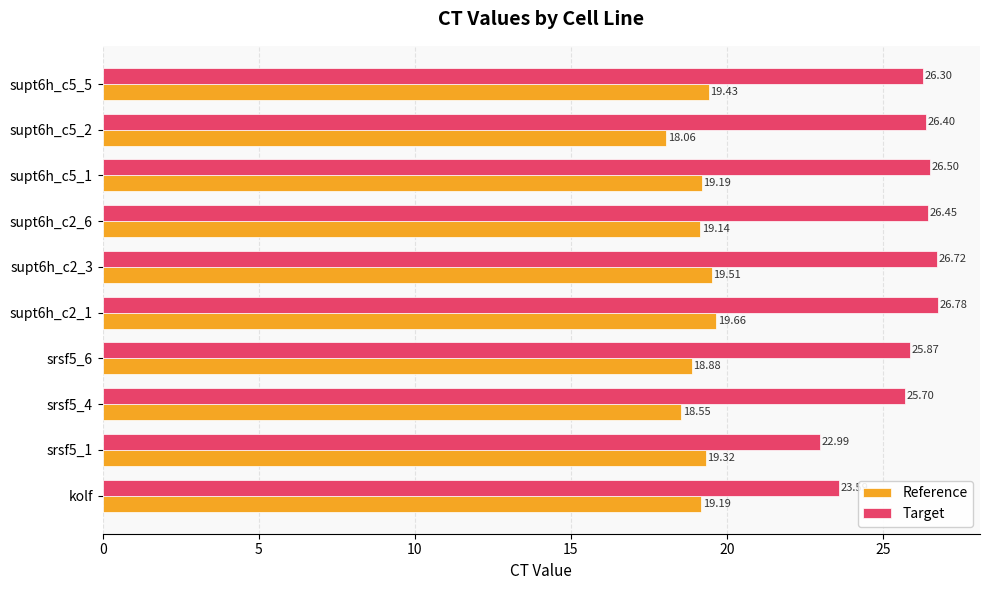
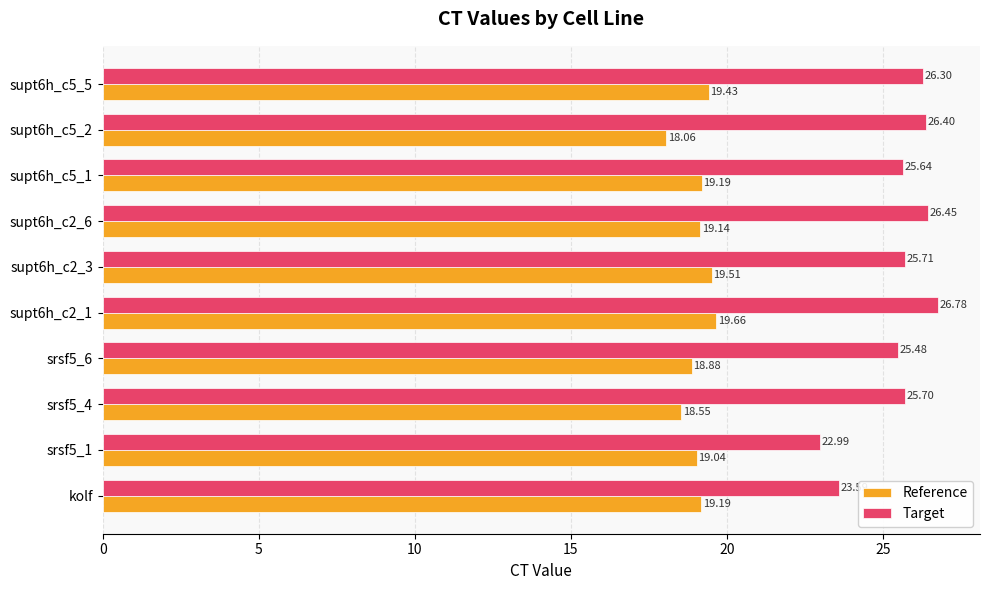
Target, supt6h_c5_1: 26.50 -> 25.64
Target, supt6h_c2_3: 26.72 -> 25.71
Target, srsf5_6: 25.87 -> 25.48
Reference, srsf5_1: 19.32 -> 19.04
